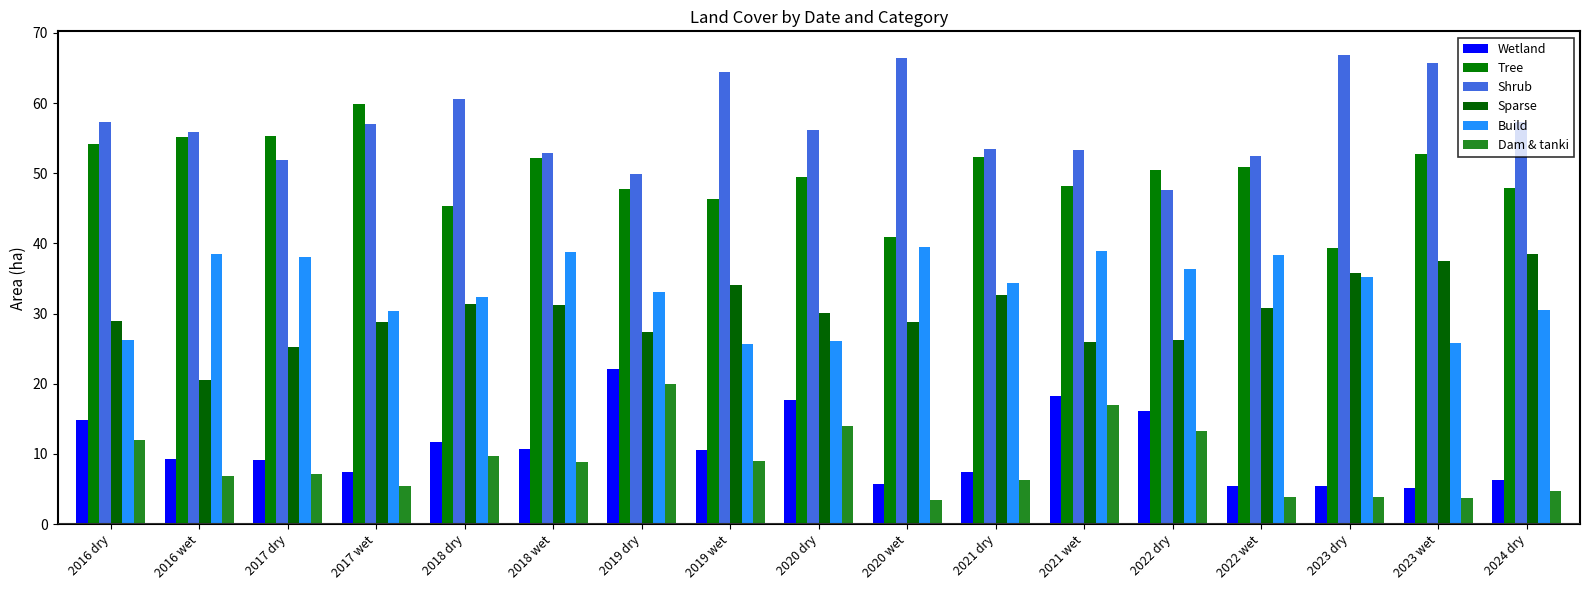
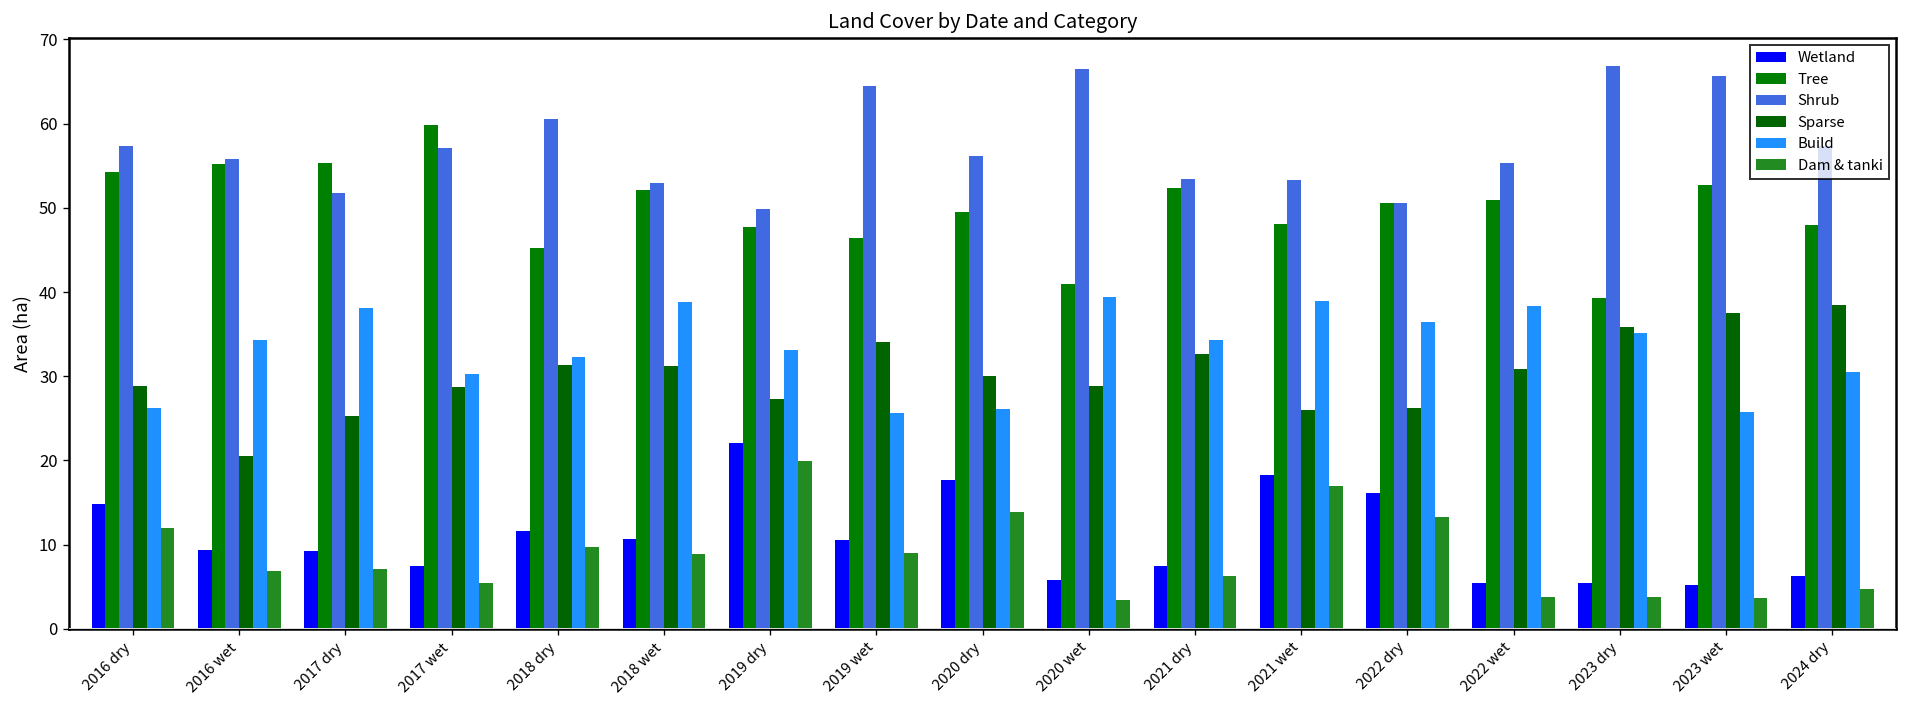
Build, 2016 wet: 38 -> 34
Shrub, 2022 dry: 48 -> 51
Shrub, 2022 wet: 52 -> 55
